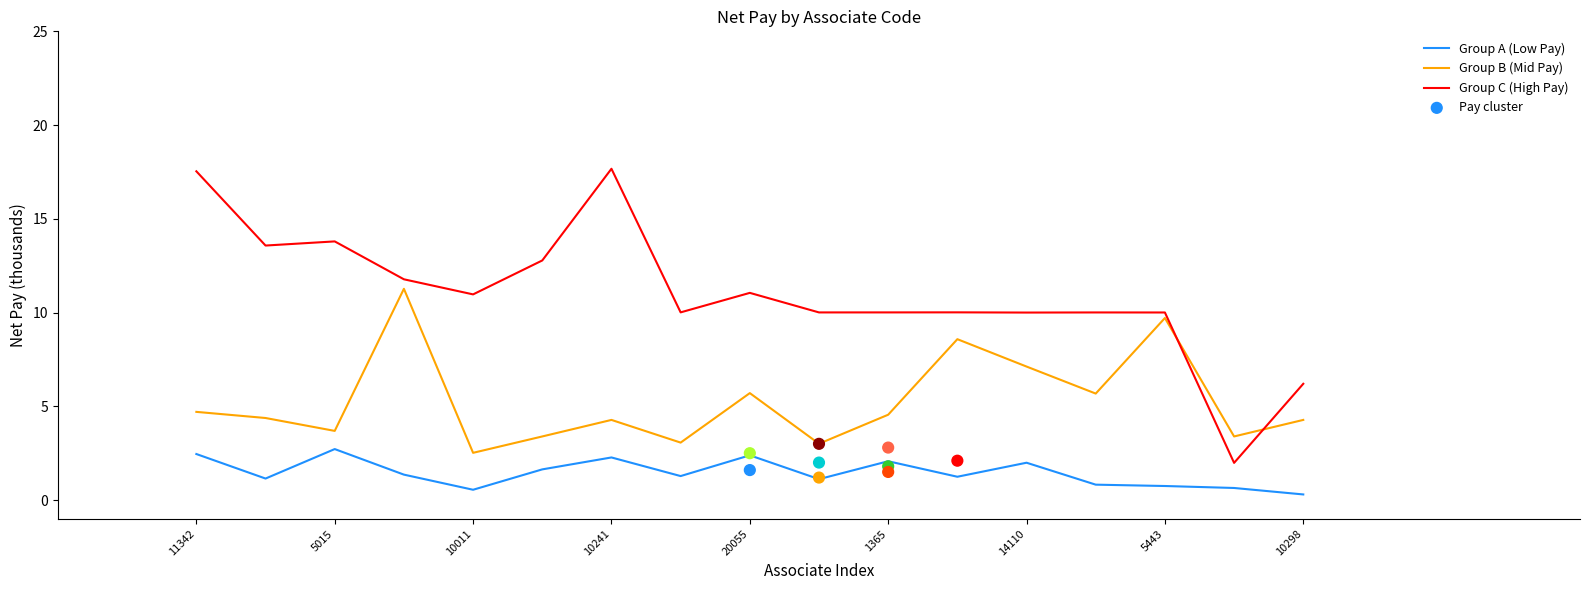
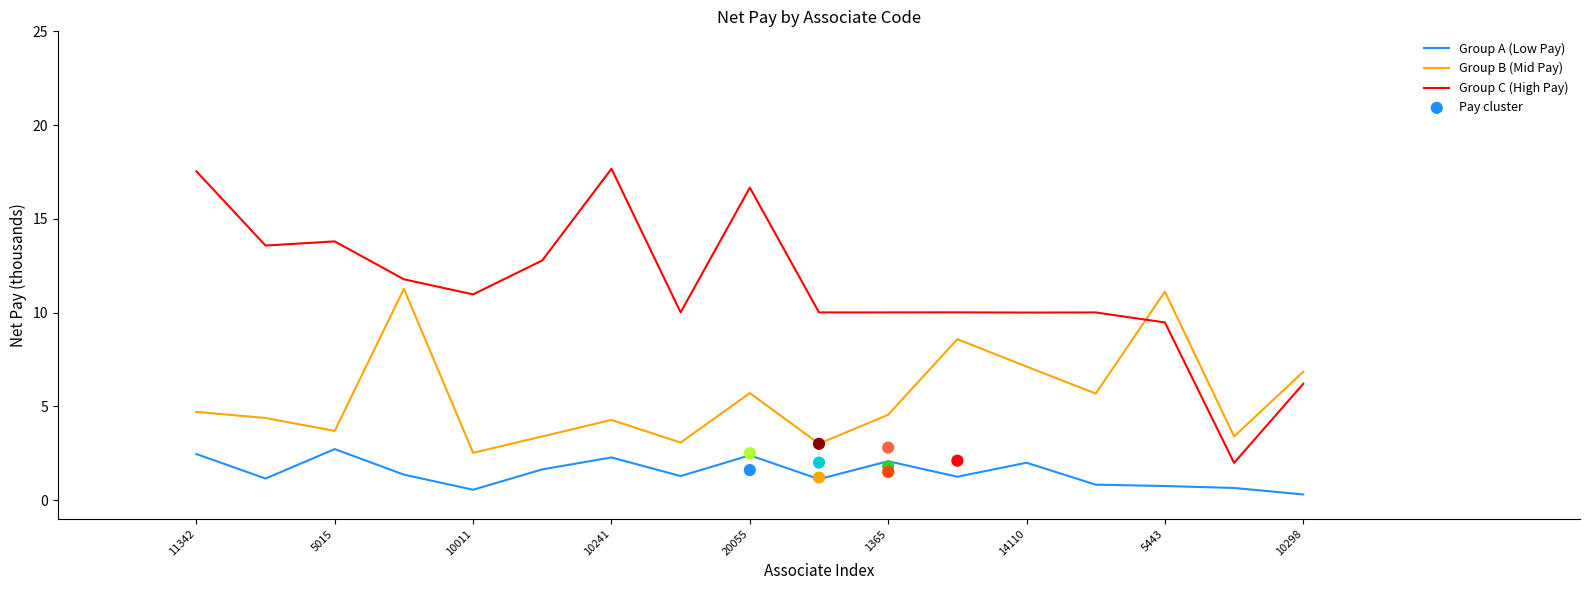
Group C (High Pay), 20055: 11.1 -> 16.7
Group B (Mid Pay), 5443: 9.7 -> 11.1
Group C (High Pay), 5443: 10.0 -> 9.5
Group B (Mid Pay), 10298: 4.3 -> 6.8
